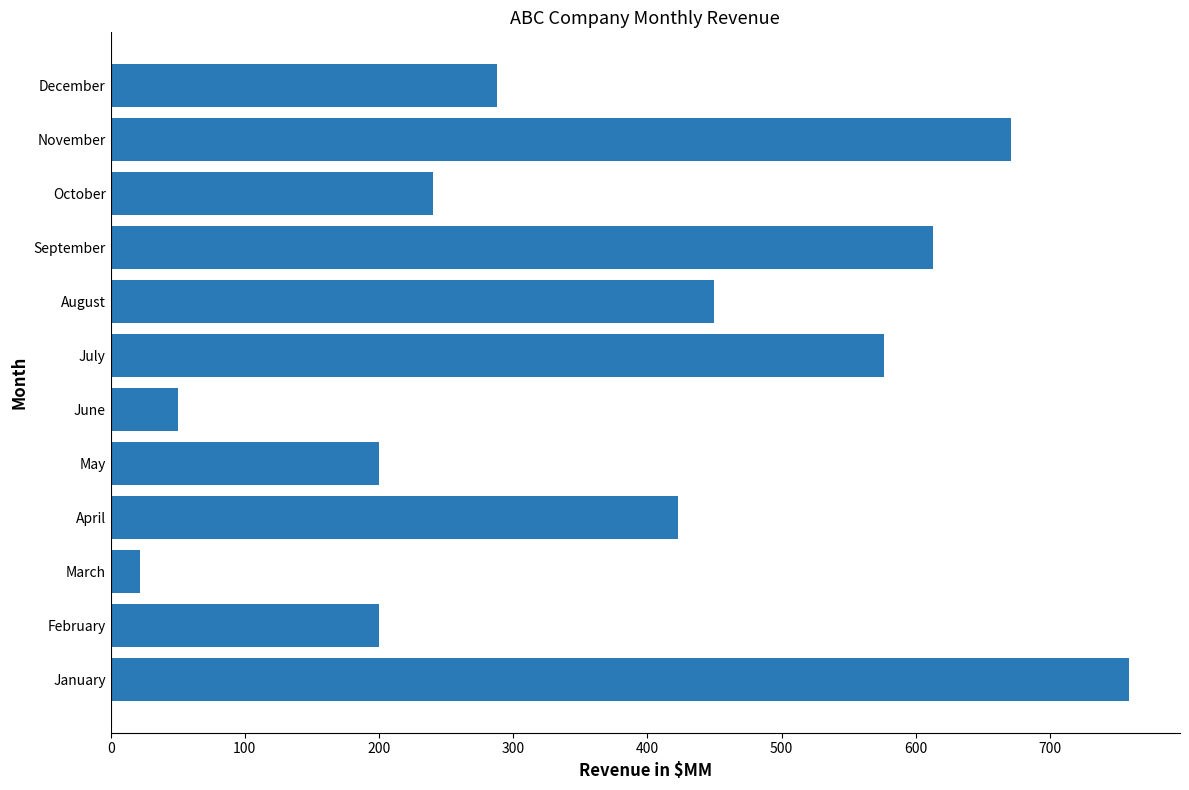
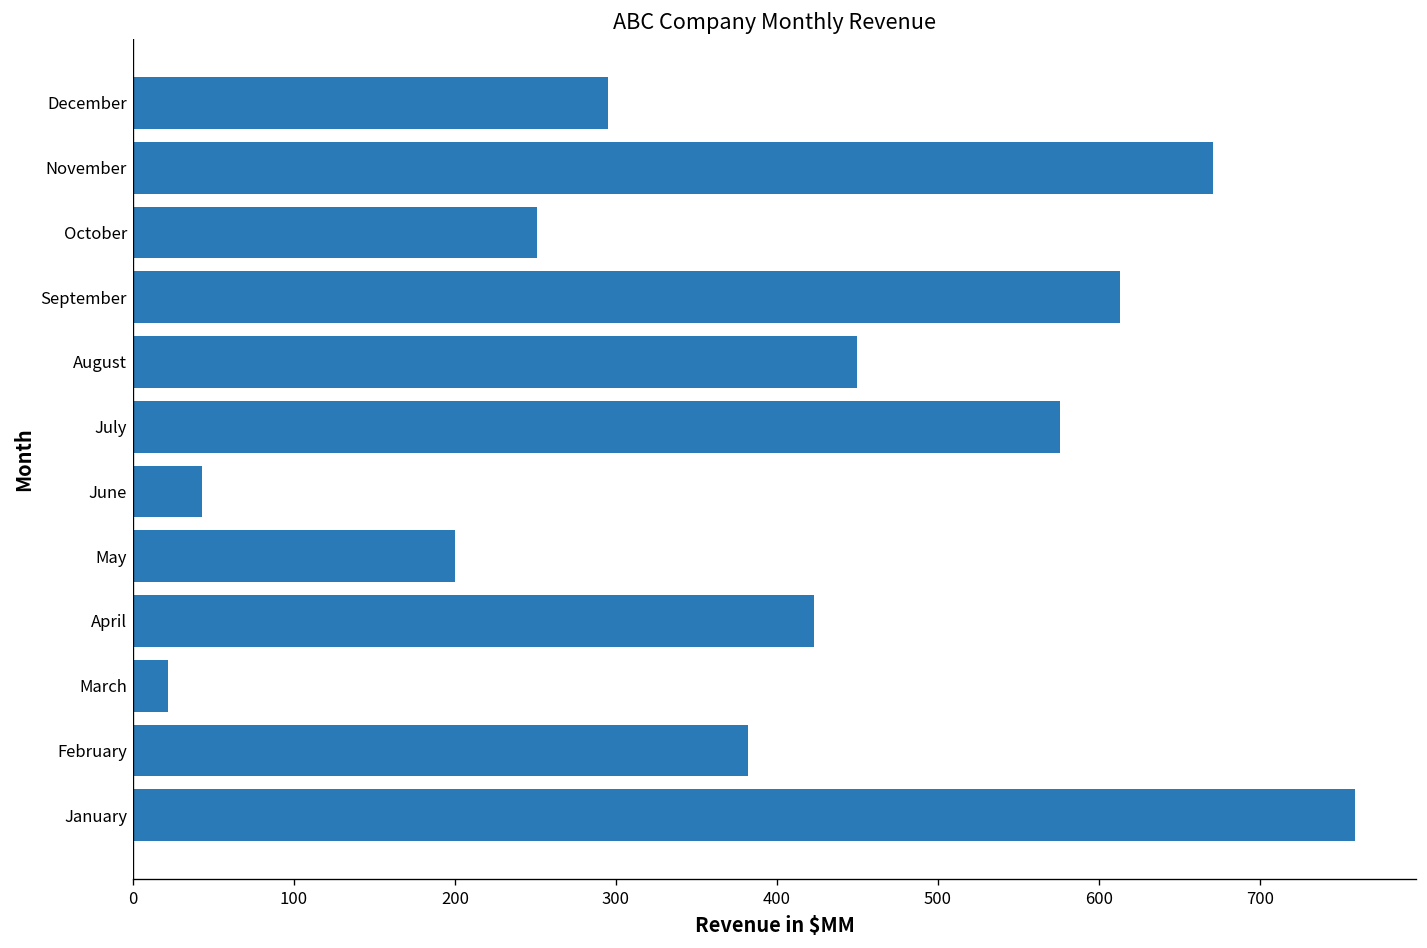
December: 288 -> 295
October: 240 -> 251
June: 50 -> 43
February: 200 -> 382
